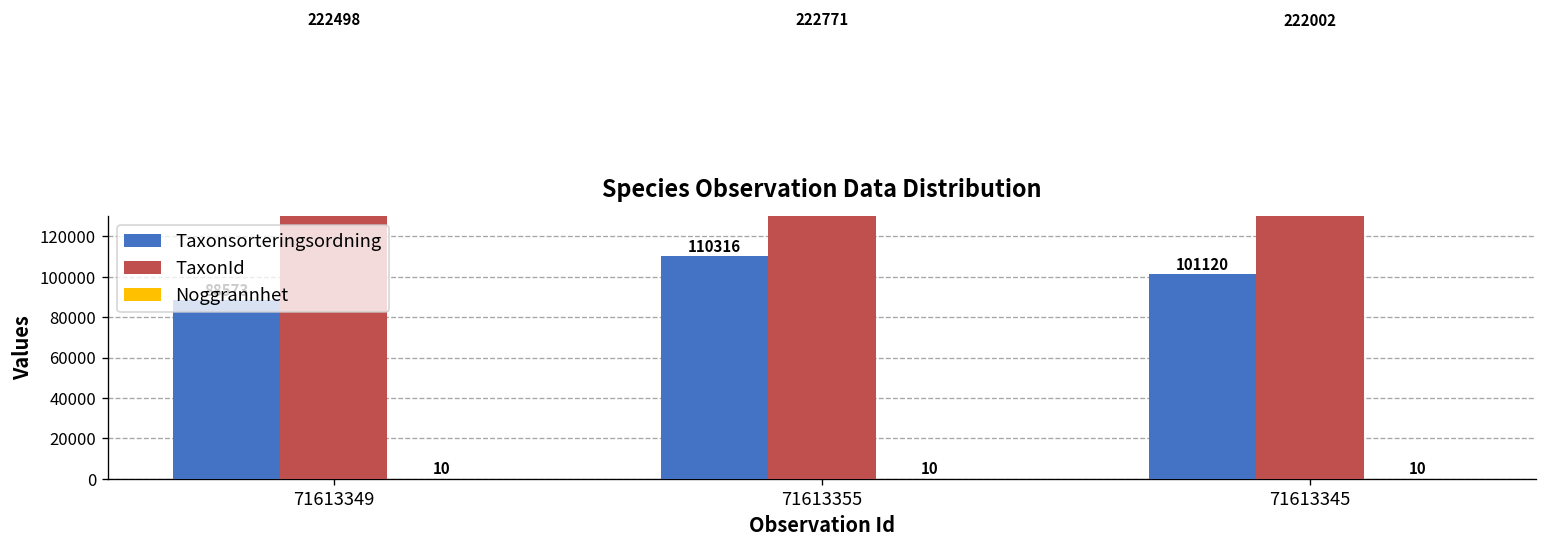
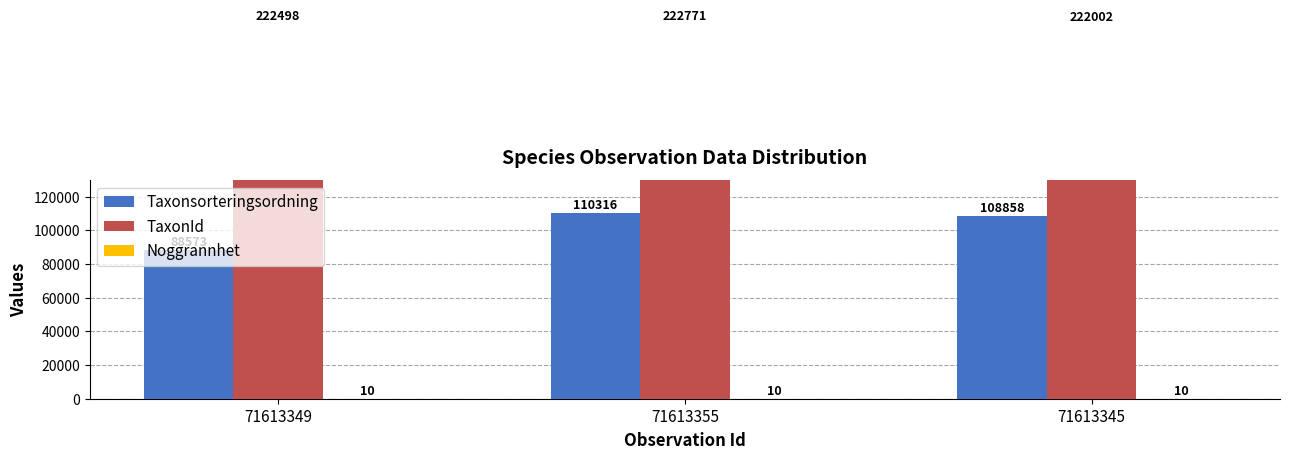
Taxonsorteringsordning, 71613345: 101120 -> 108858
